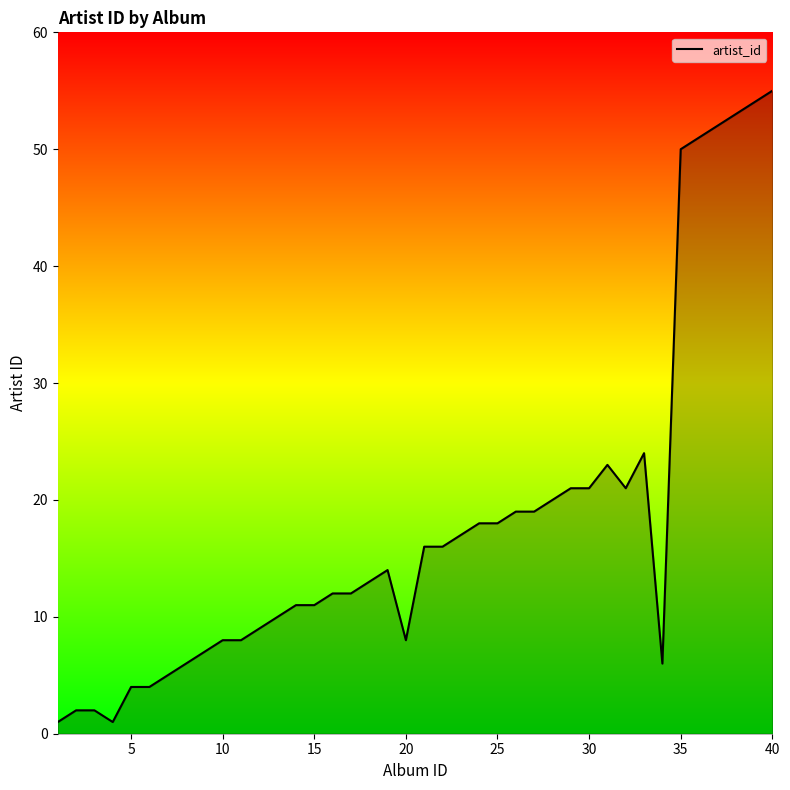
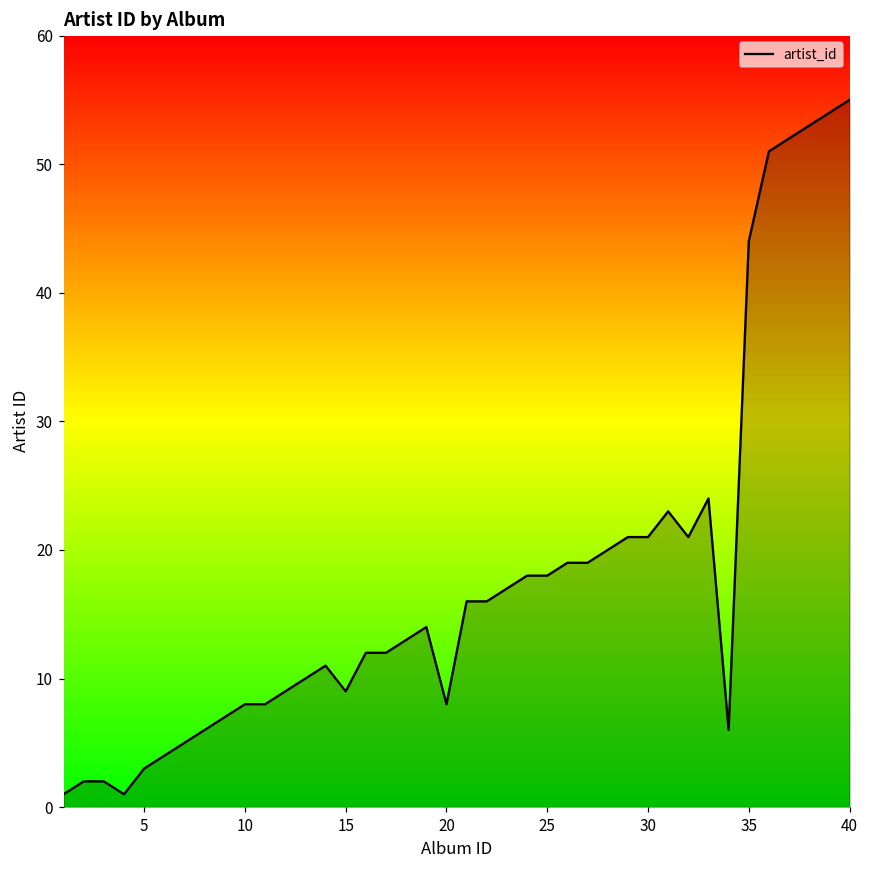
5: 4 -> 3
15: 11 -> 9
35: 50 -> 44
